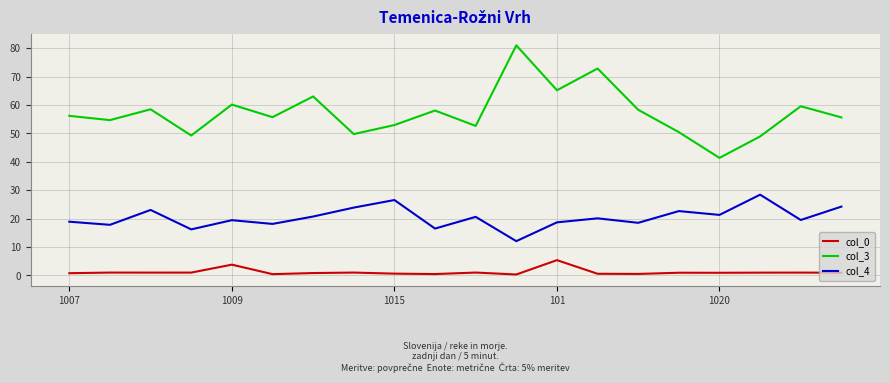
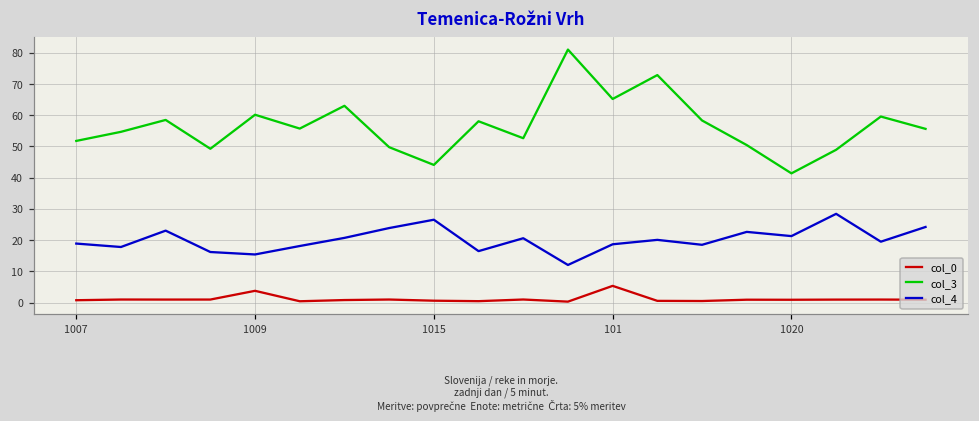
col_3, 1007: 56 -> 52
col_4, 1009: 19 -> 15
col_3, 1015: 53 -> 44
